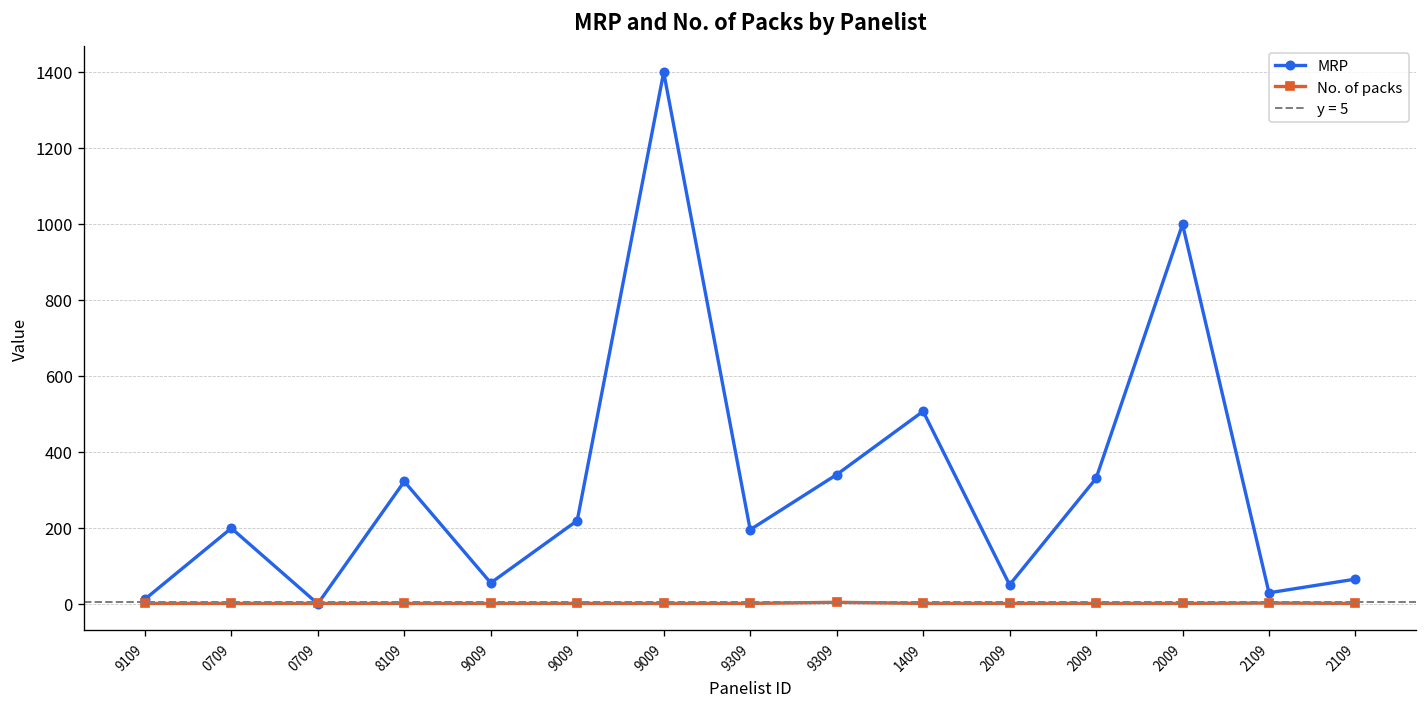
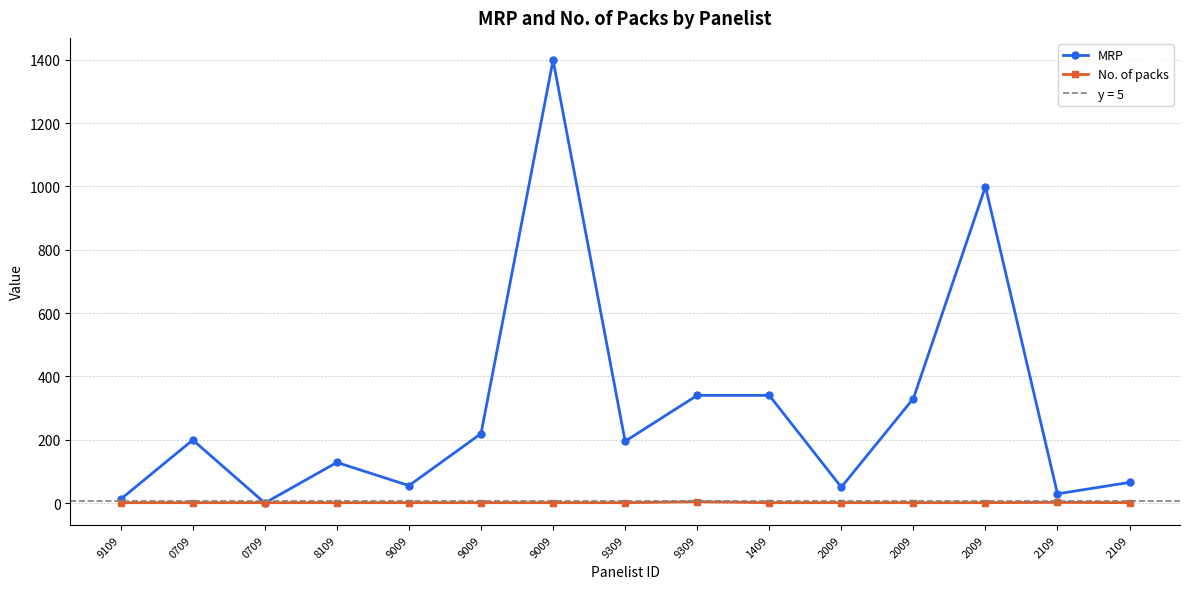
MRP, 8109: 320 -> 130
MRP, 1409: 510 -> 340
